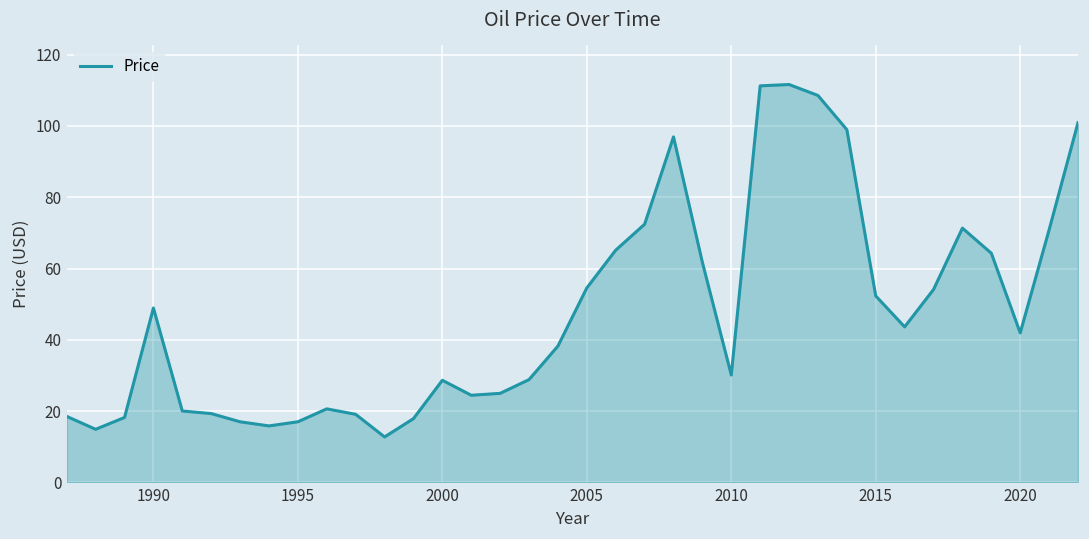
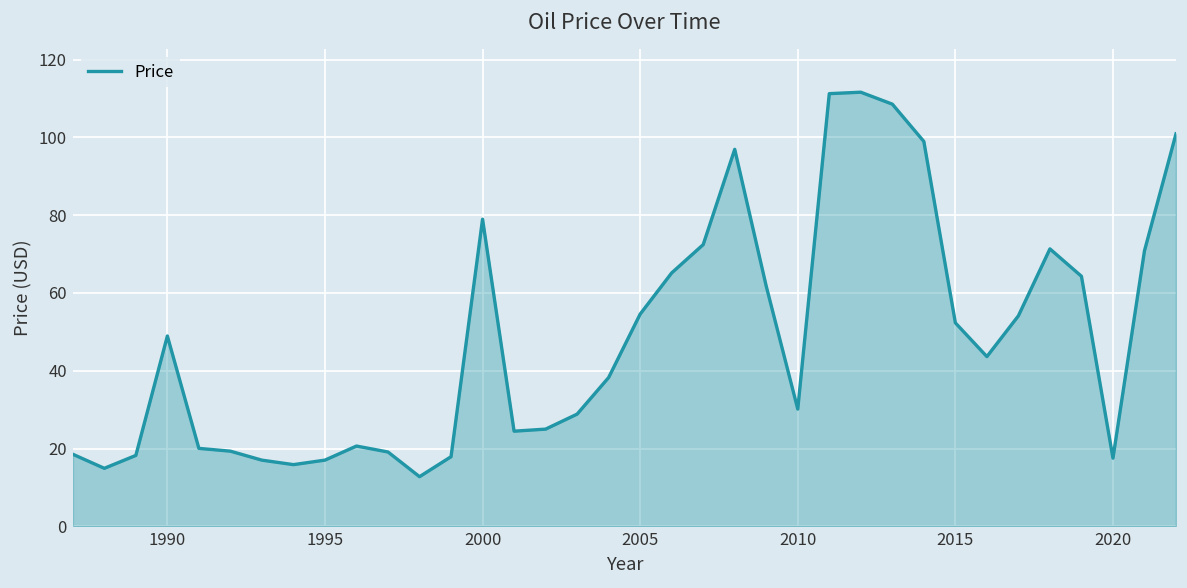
2000: 29 -> 79
2020: 42 -> 18
